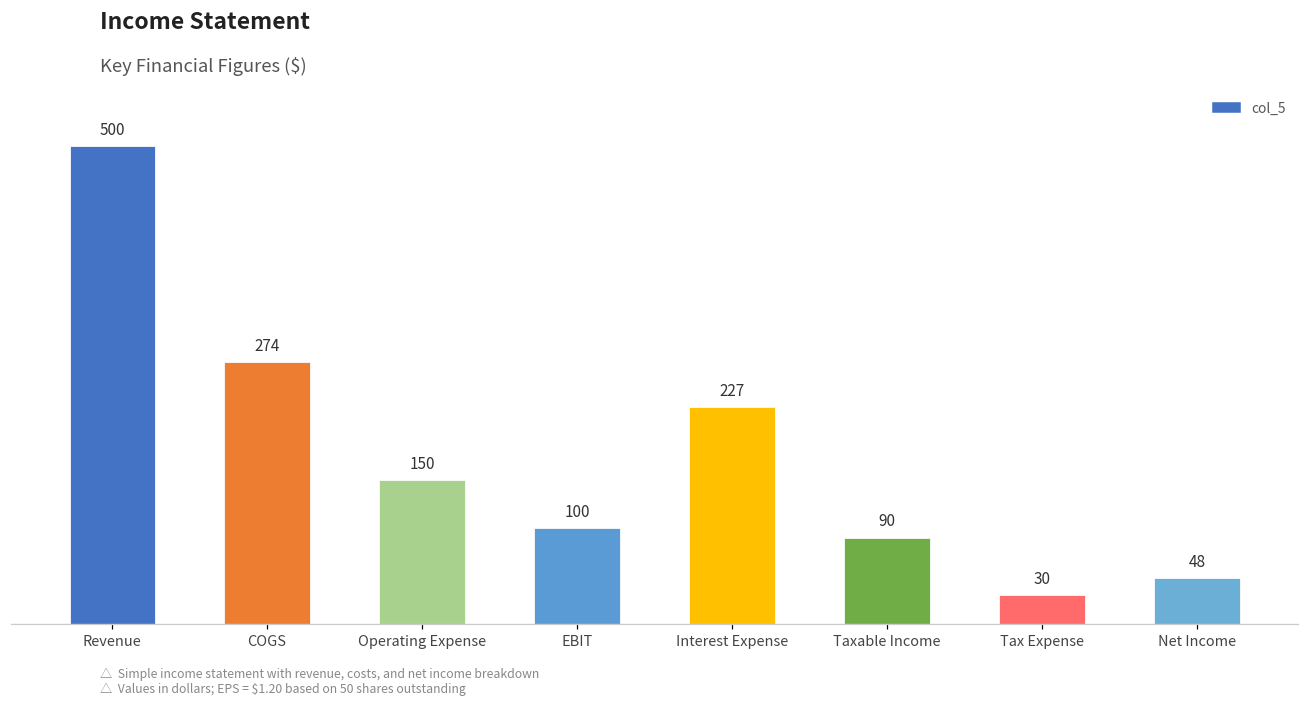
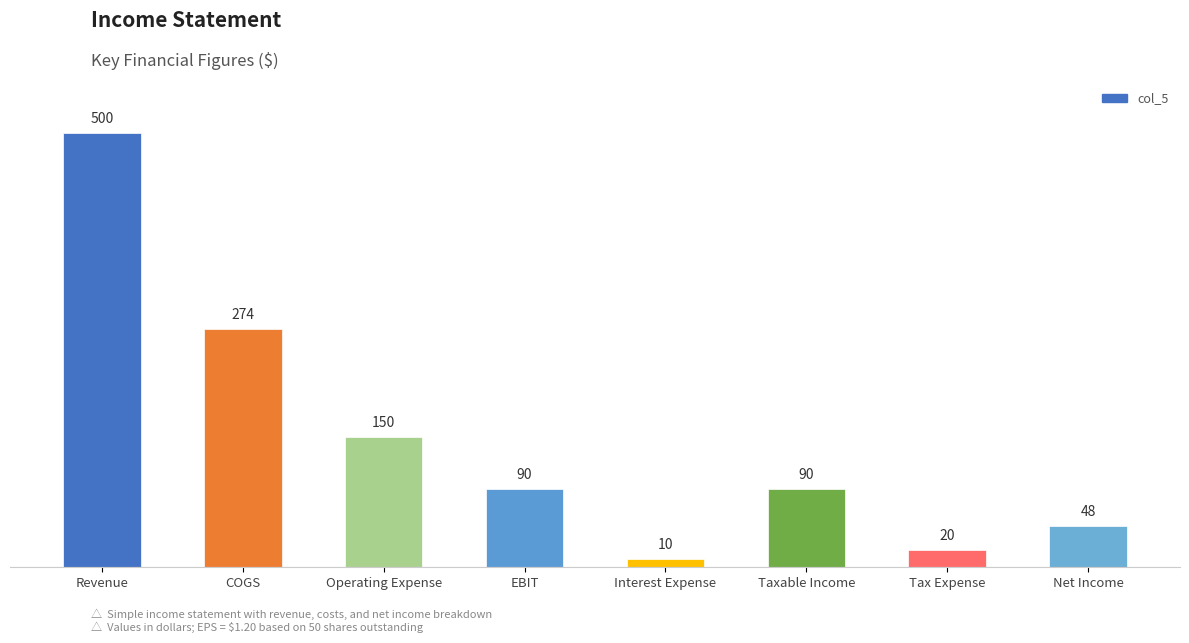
EBIT: 100 -> 90
Interest Expense: 227 -> 10
Tax Expense: 30 -> 20
